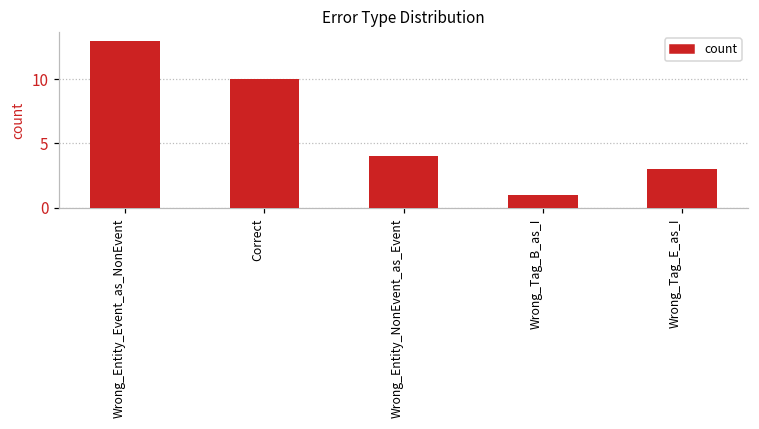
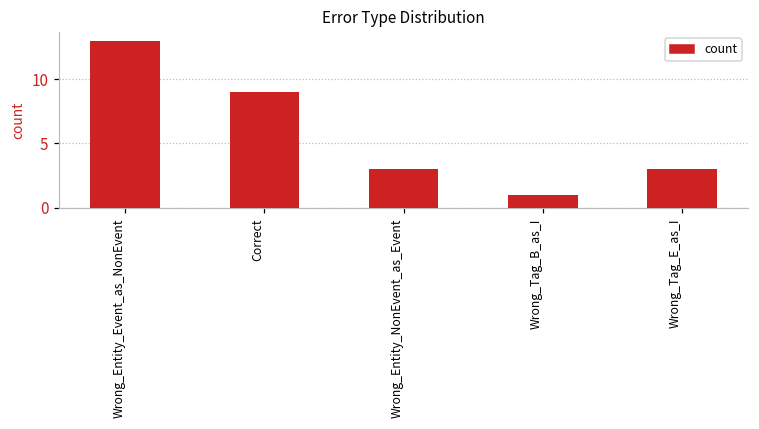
Correct: 10 -> 9
Wrong_Entity_NonEvent_as_Event: 4 -> 3
